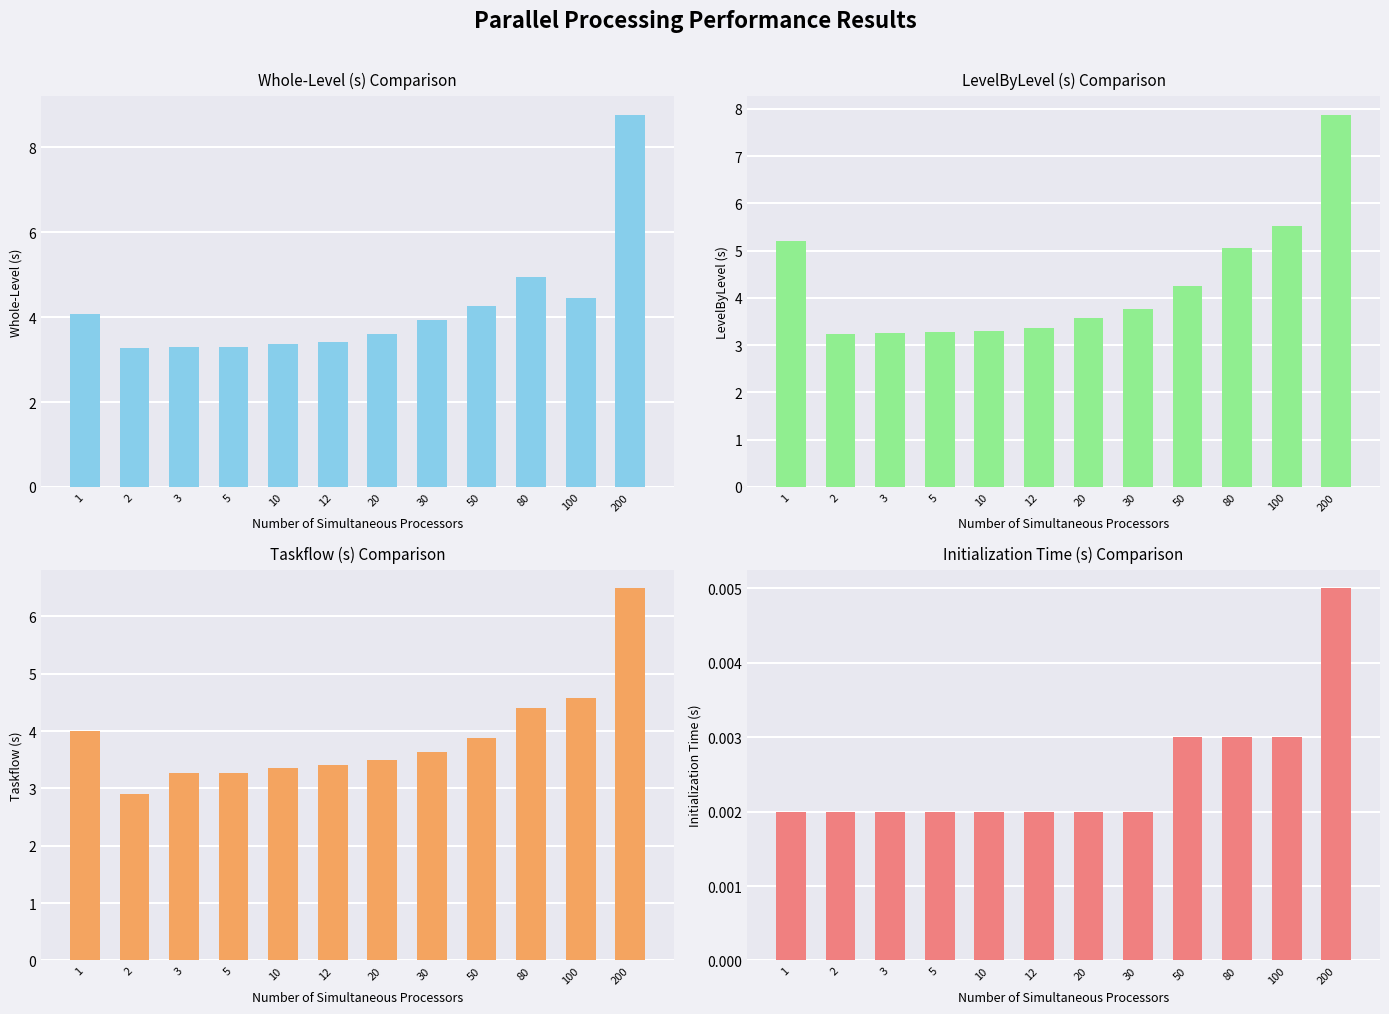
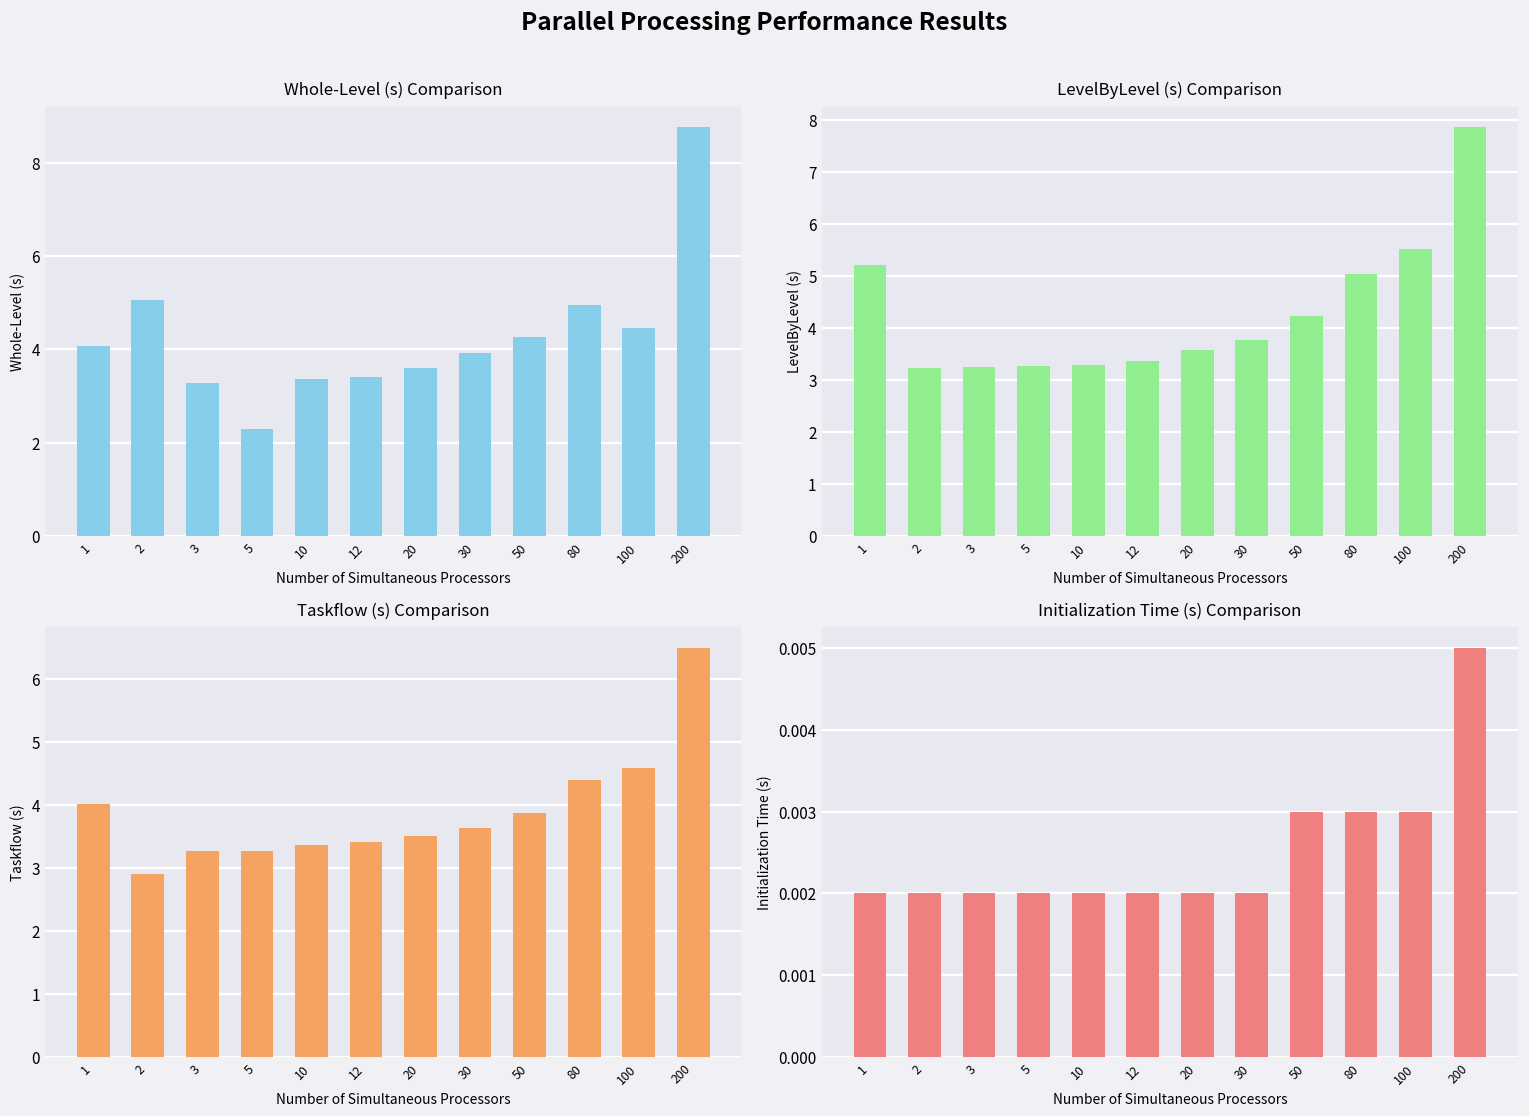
Whole-Level (s) Comparison, 2: 3.3 -> 5.1
Whole-Level (s) Comparison, 5: 3.3 -> 2.3
